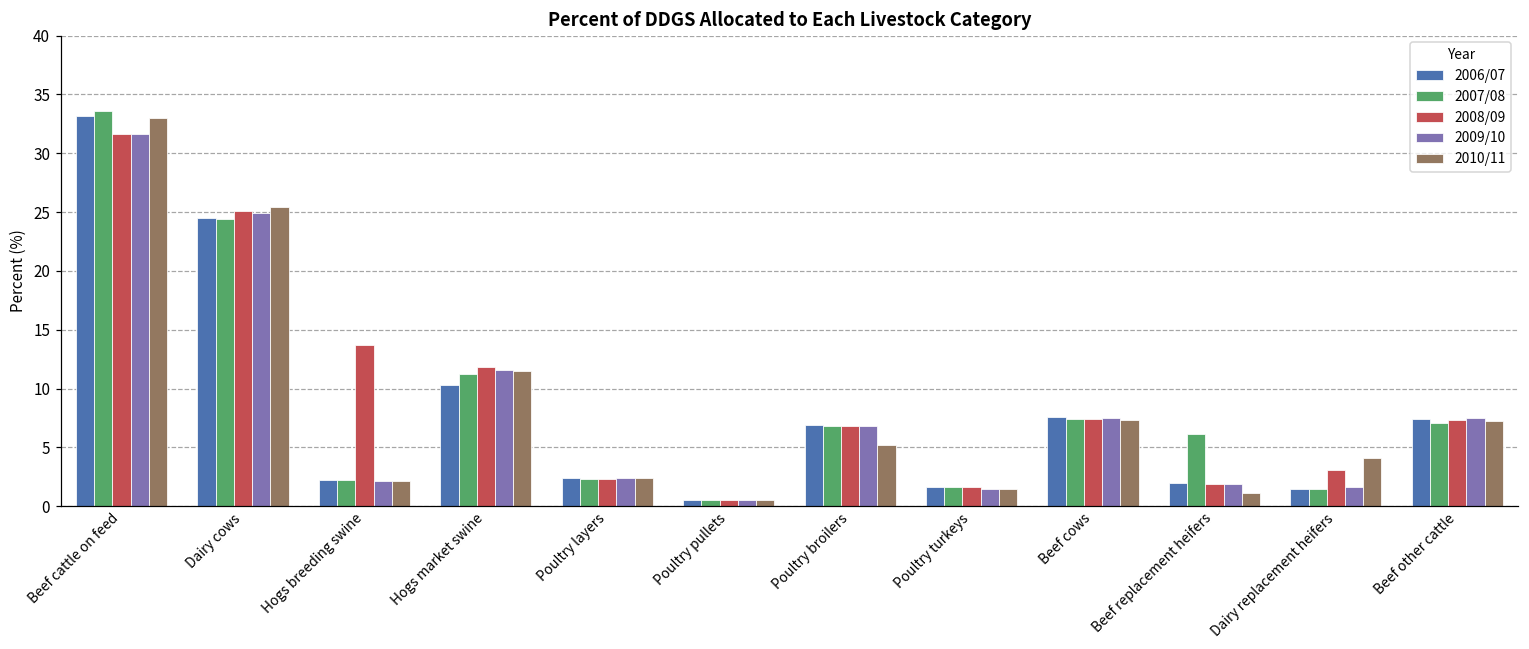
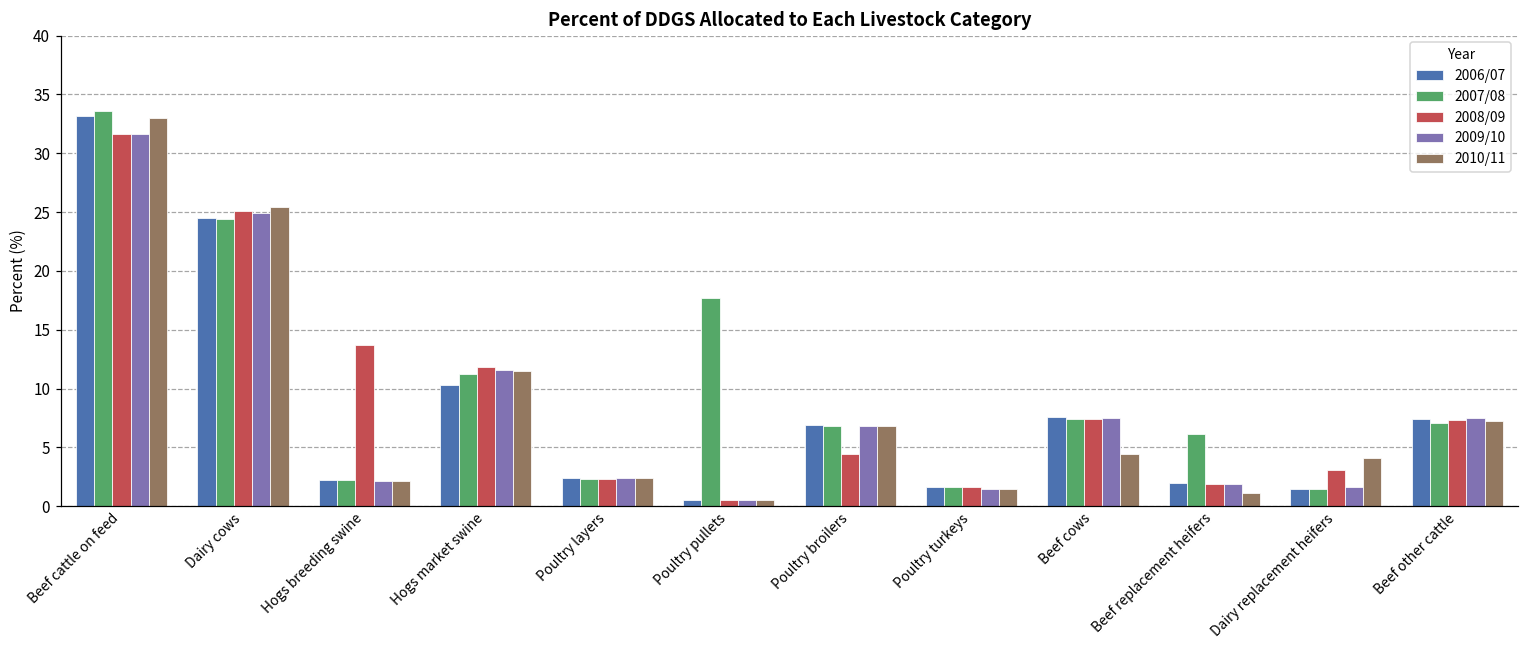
2007/08, Poultry pullets: 0.5 -> 17.7
2008/09, Poultry broilers: 6.8 -> 4.4
2010/11, Poultry broilers: 5.2 -> 6.8
2010/11, Beef cows: 7.3 -> 4.4
